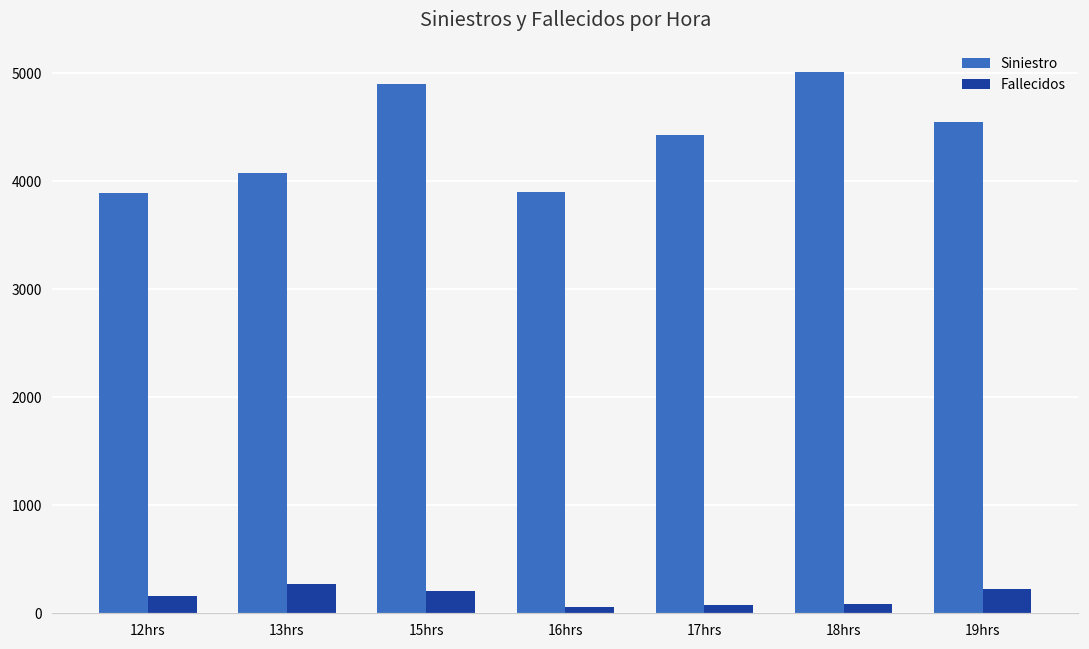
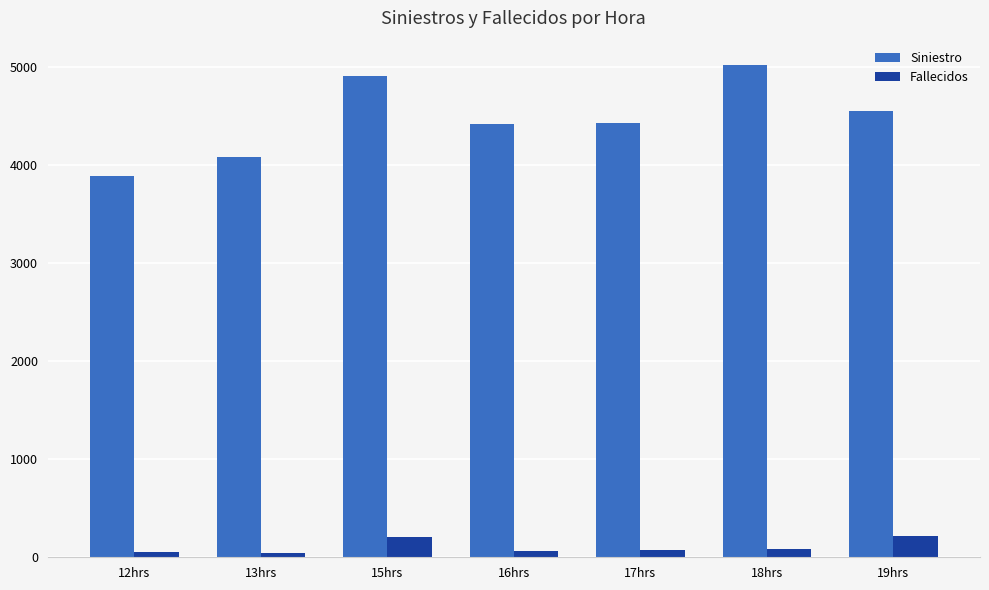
Fallecidos, 12hrs: 200 -> 100
Fallecidos, 13hrs: 300 -> 0
Siniestro, 16hrs: 3900 -> 4400
